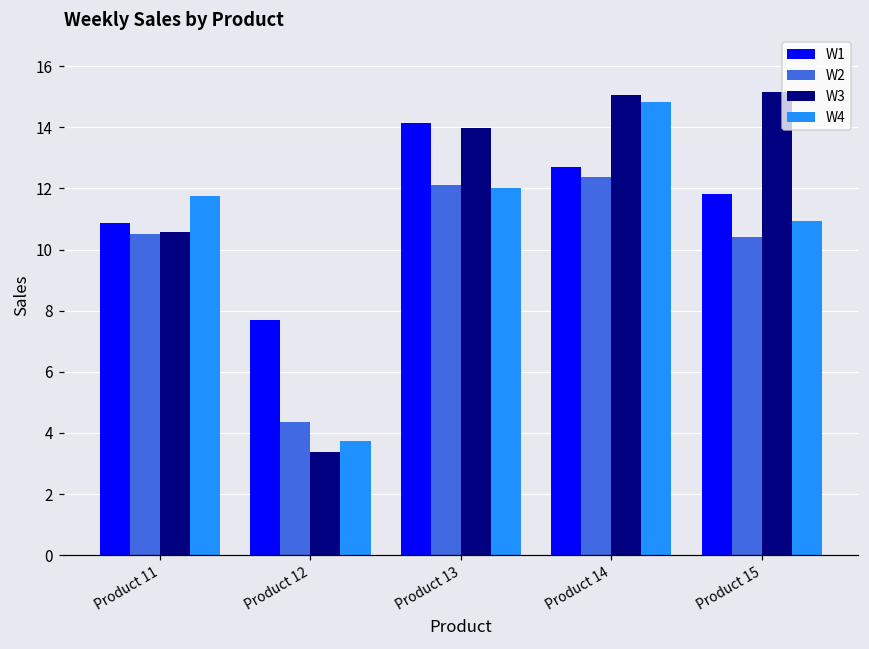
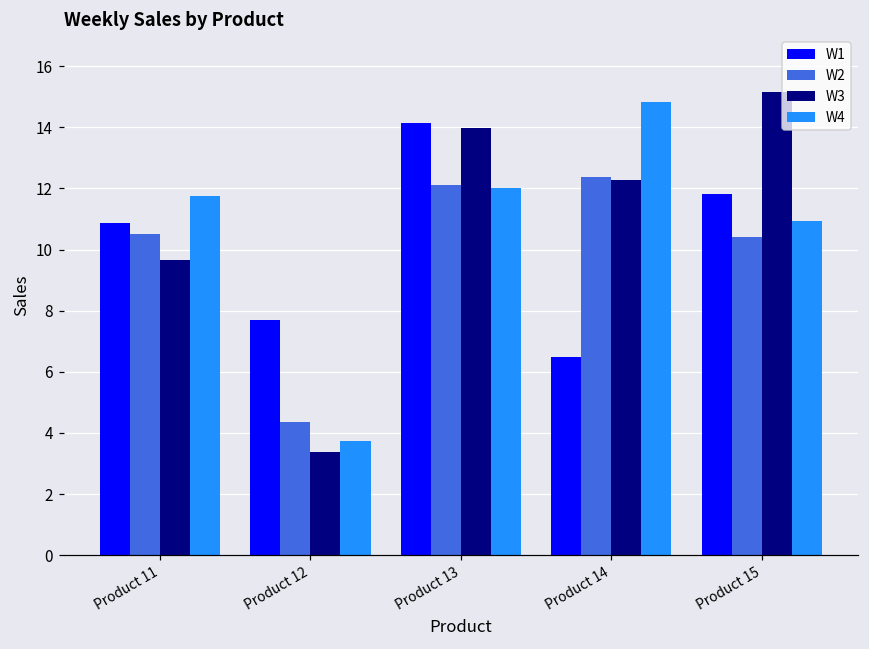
W3, Product 11: 10.6 -> 9.7
W1, Product 14: 12.7 -> 6.5
W3, Product 14: 15.1 -> 12.3
